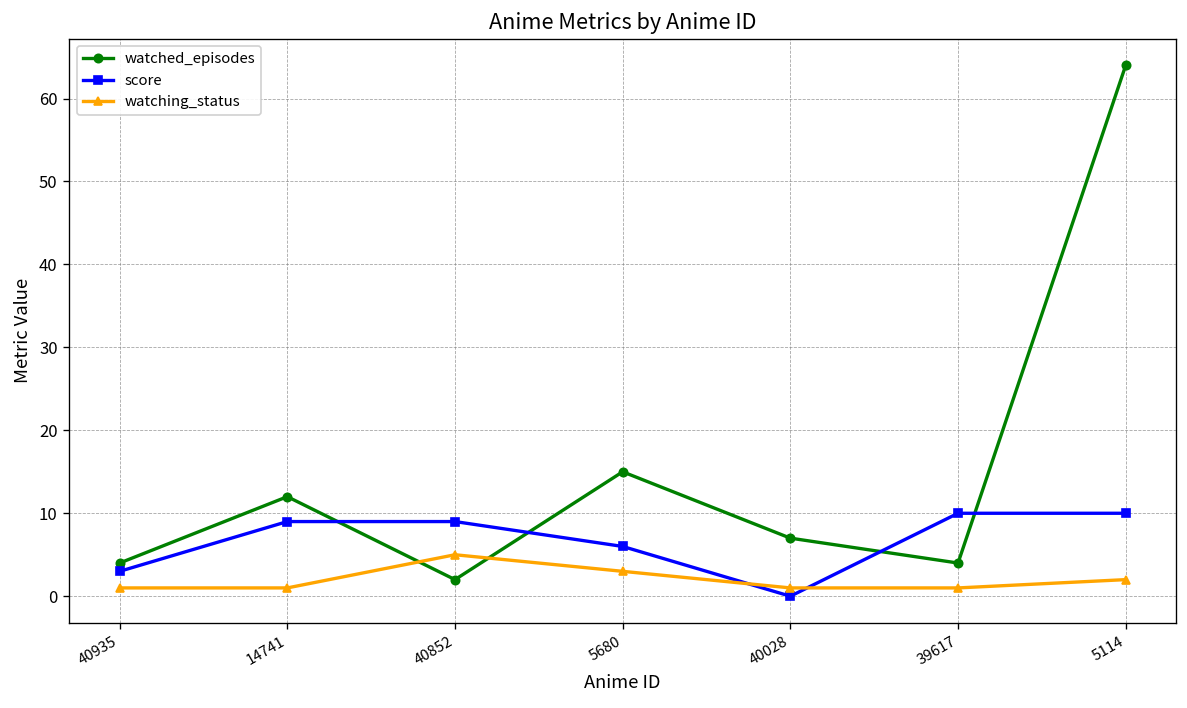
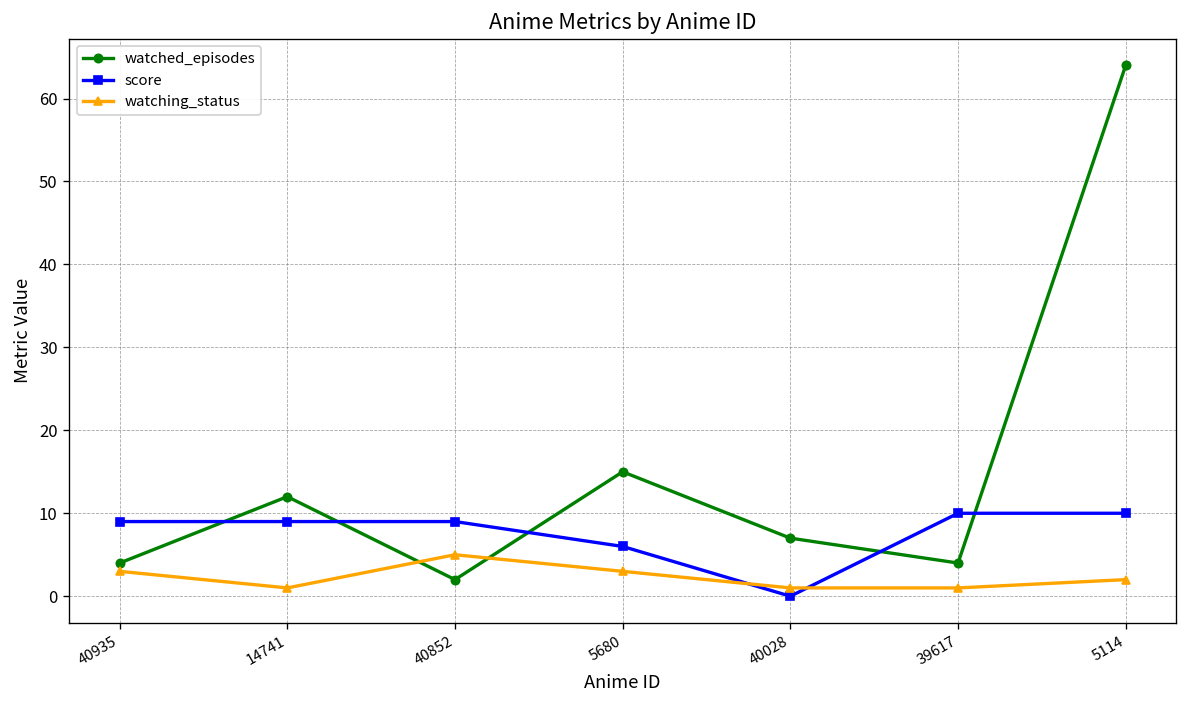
score, 40935: 3 -> 9
watching_status, 40935: 1 -> 3
